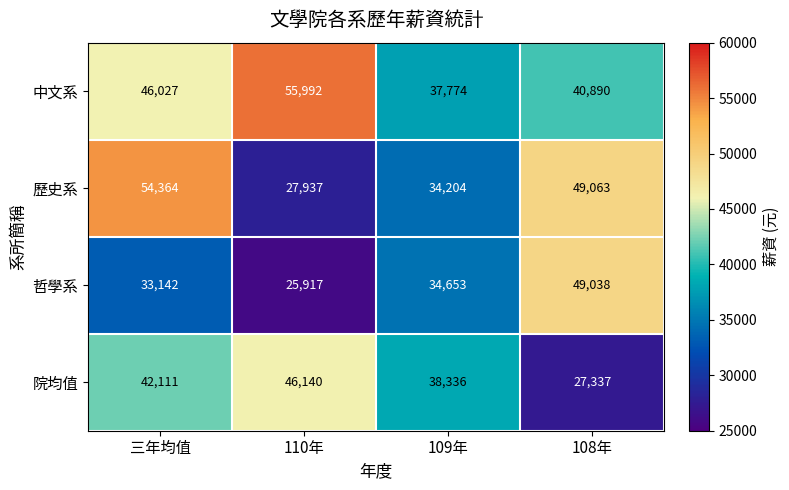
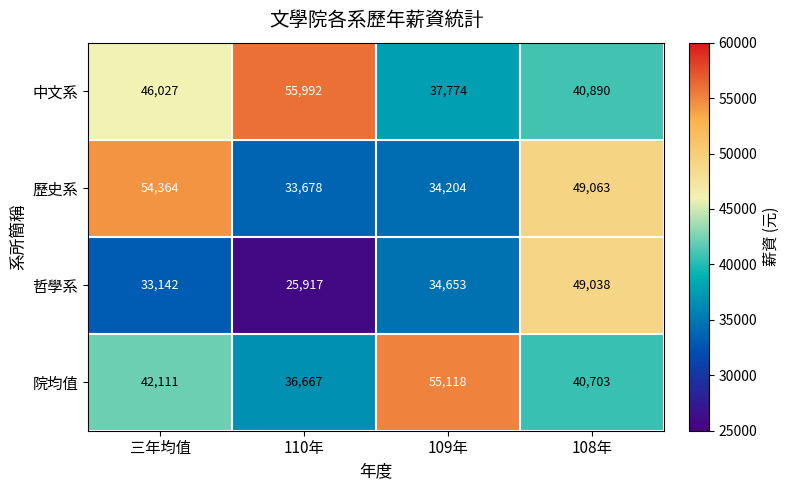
歷史系, 110年: 27,937 -> 33,678
院均值, 110年: 46,140 -> 36,667
院均值, 109年: 38,336 -> 55,118
院均值, 108年: 27,337 -> 40,703
